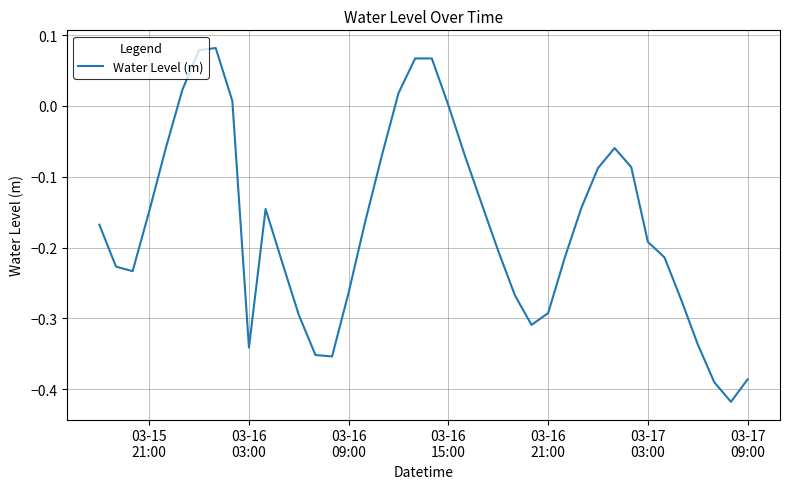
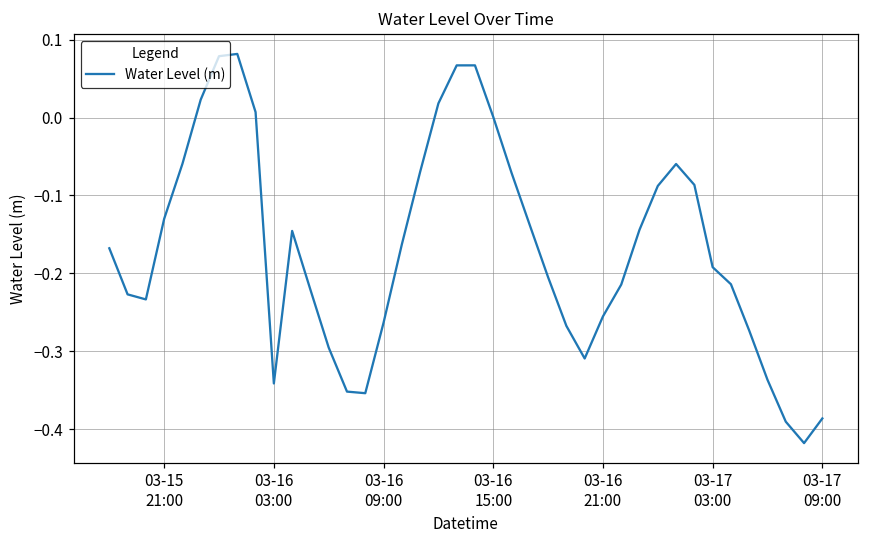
03-15 21:00: -0.15 -> -0.13
03-16 21:00: -0.29 -> -0.26
